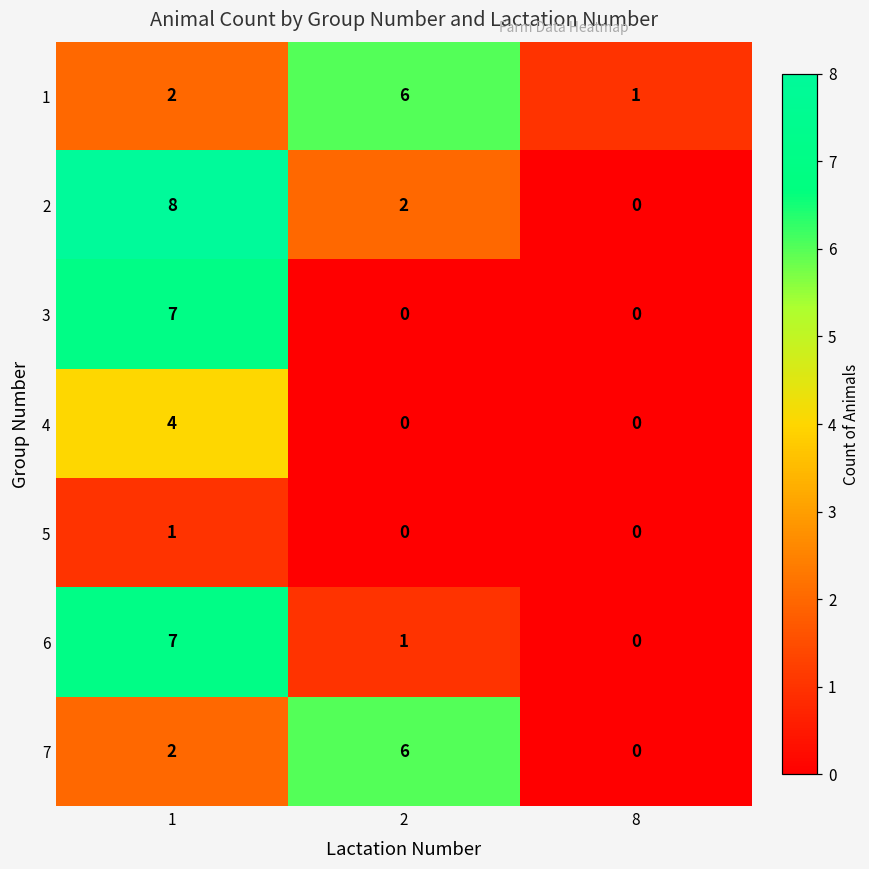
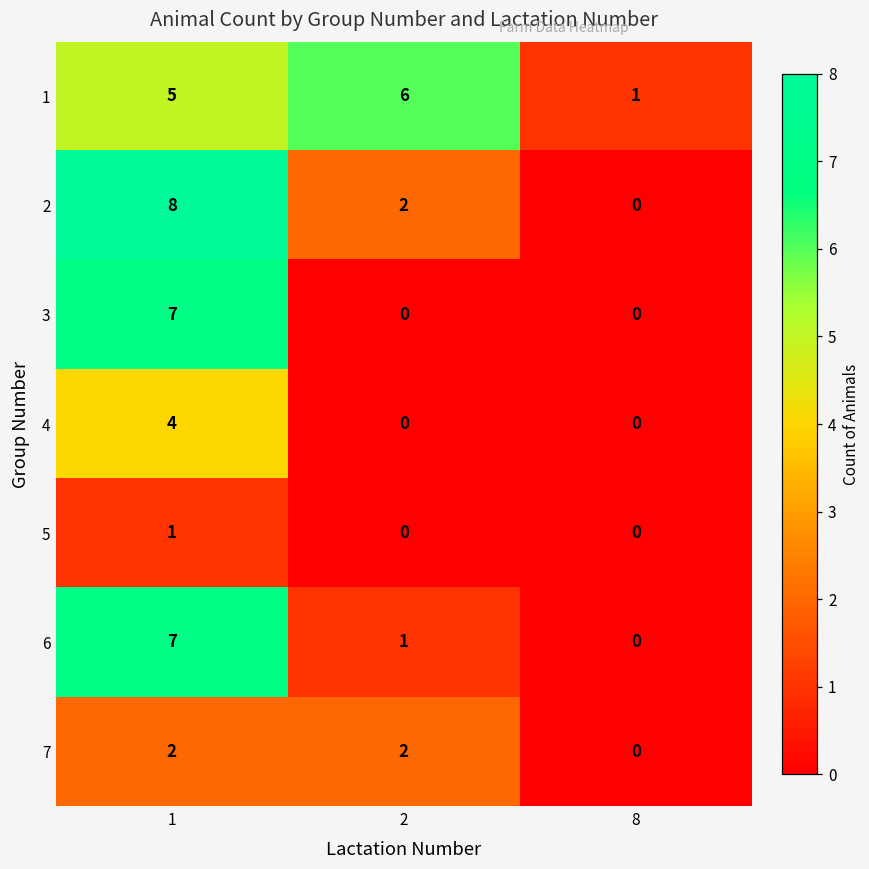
1, 1: 2 -> 5
7, 2: 6 -> 2
